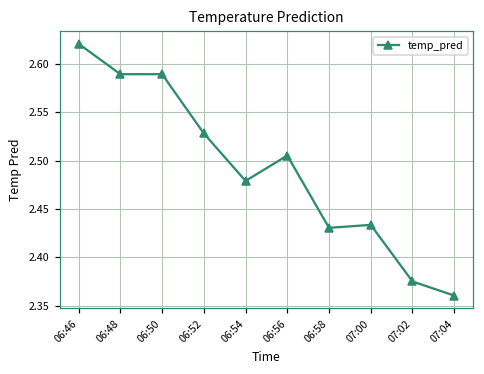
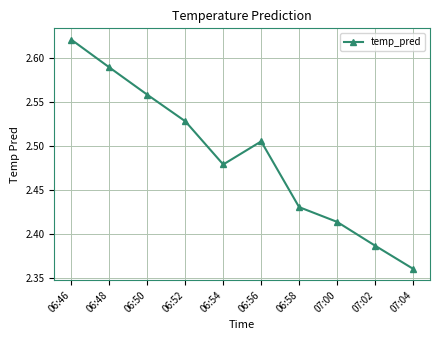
06:50: 2.59 -> 2.56
07:00: 2.43 -> 2.41
07:02: 2.38 -> 2.39
